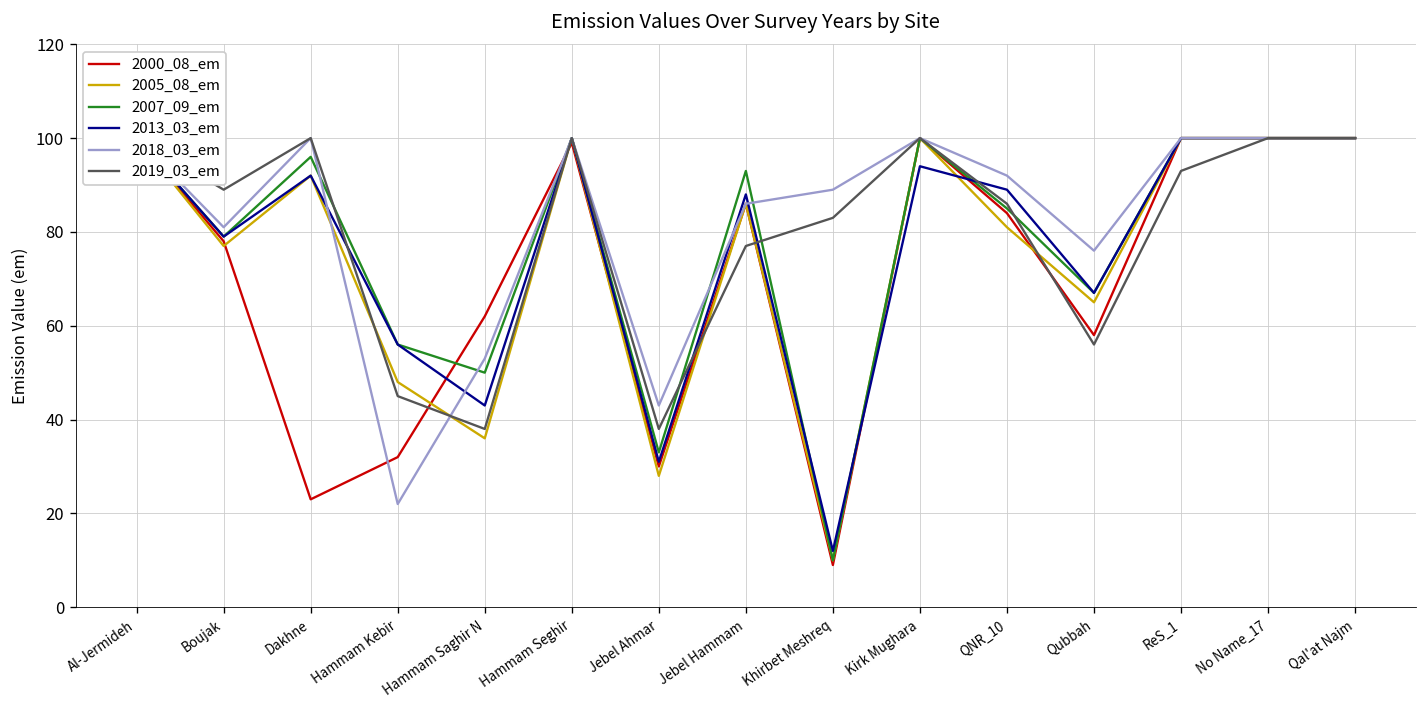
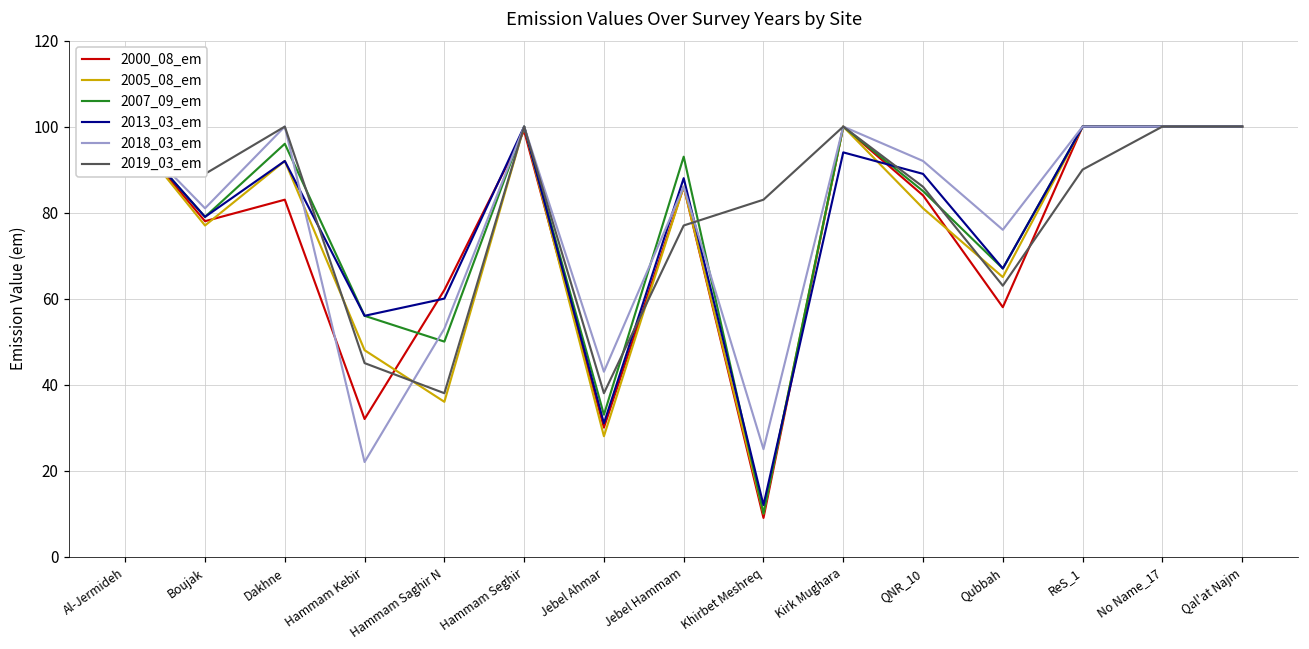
2000_08_em, Dakhne: 23 -> 83
2013_03_em, Hammam Saghir N: 43 -> 60
2018_03_em, Khirbet Meshreq: 89 -> 25
2019_03_em, Qubbah: 56 -> 63
2019_03_em, ReS_1: 93 -> 90
